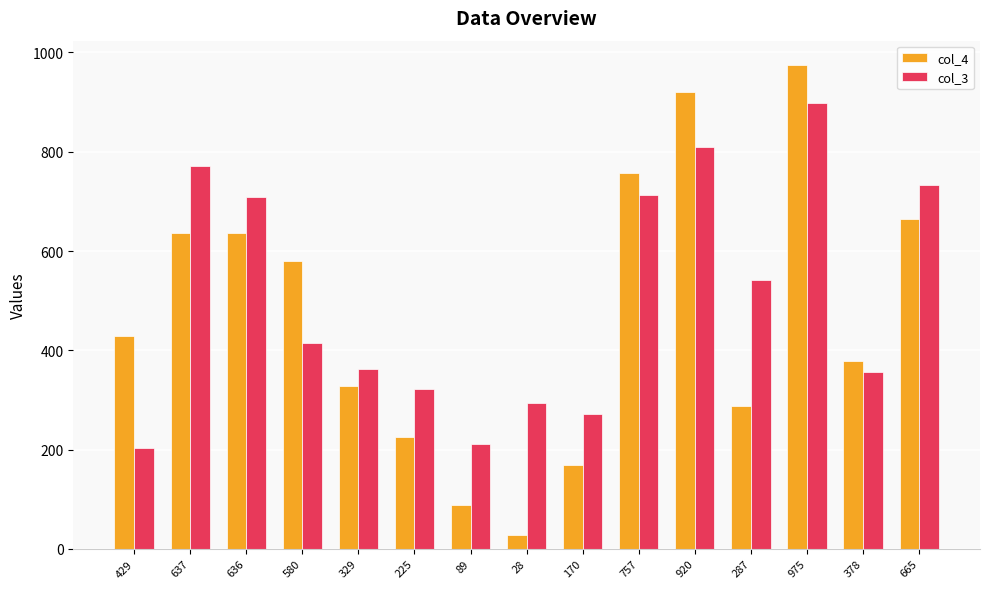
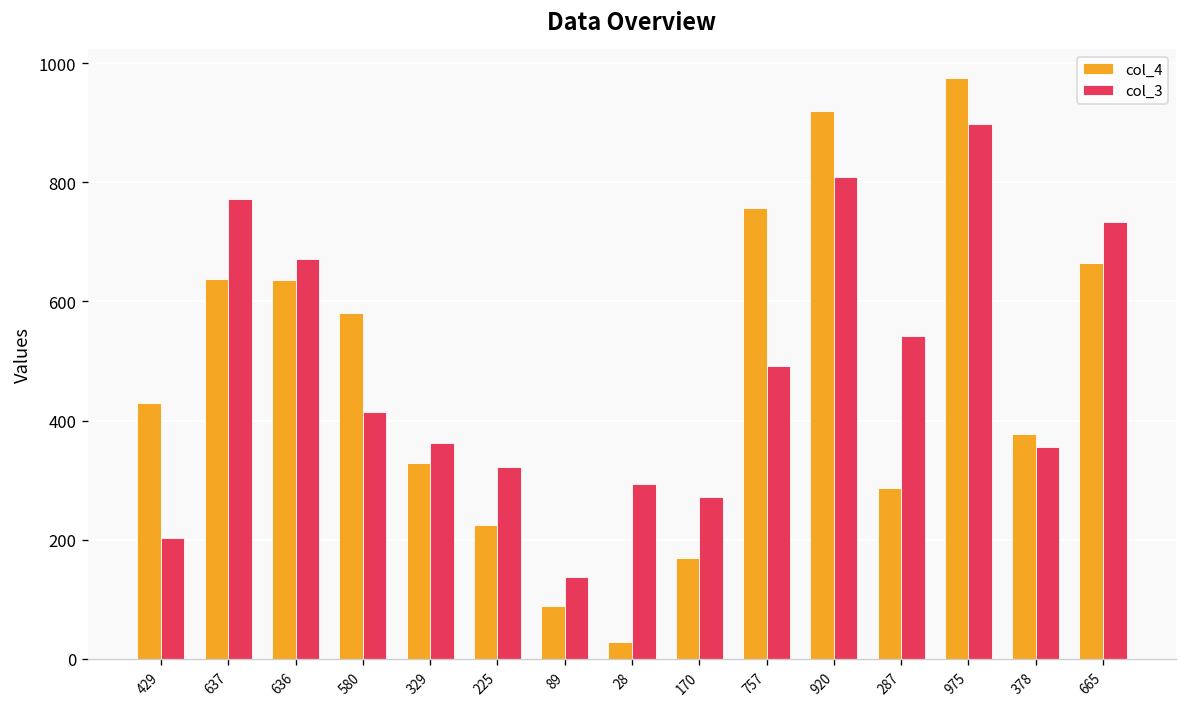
col_3, 636: 710 -> 670
col_3, 89: 210 -> 140
col_3, 757: 710 -> 490
